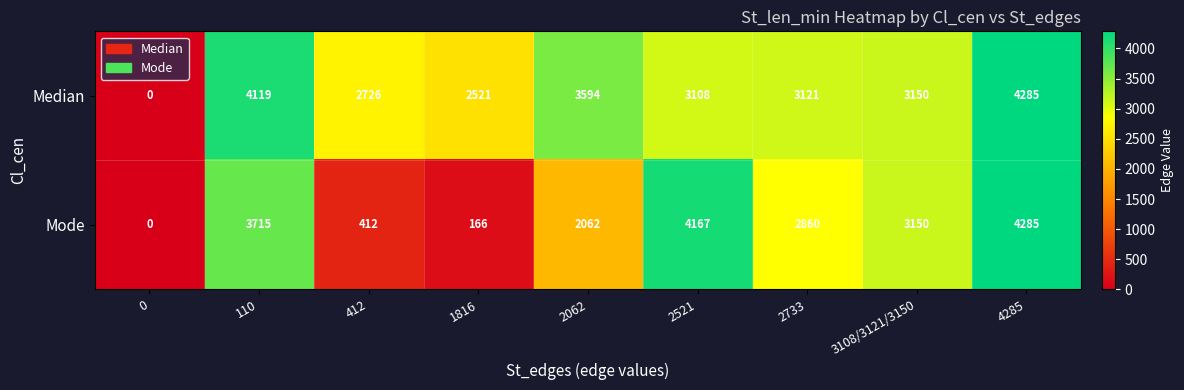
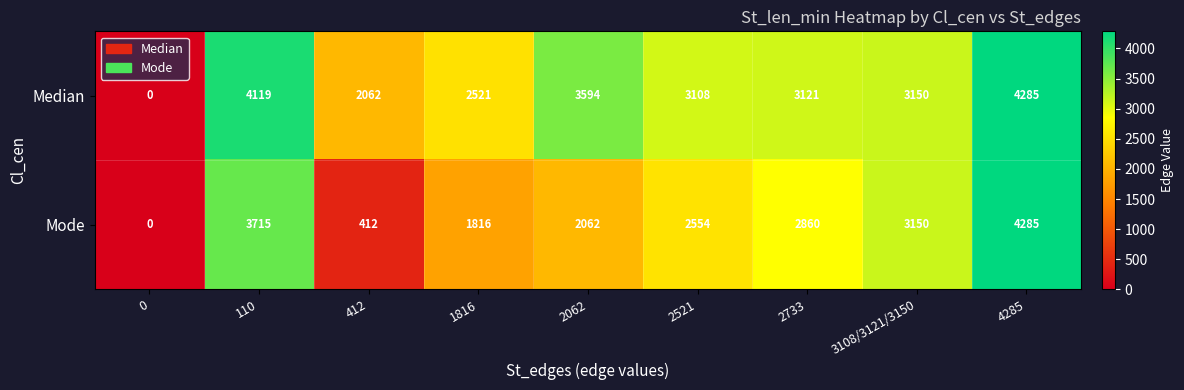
Median, 412: 2726 -> 2062
Mode, 1816: 166 -> 1816
Mode, 2521: 4167 -> 2554
